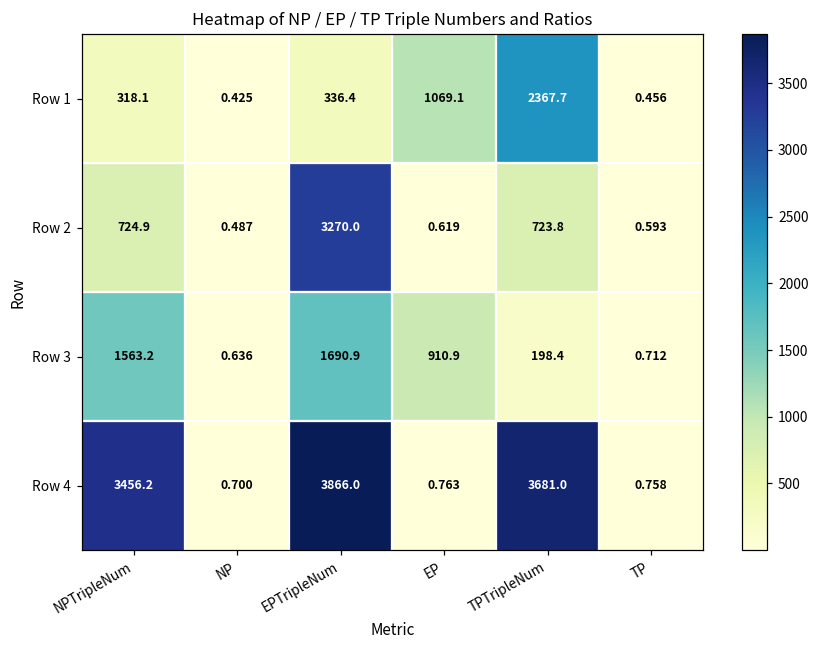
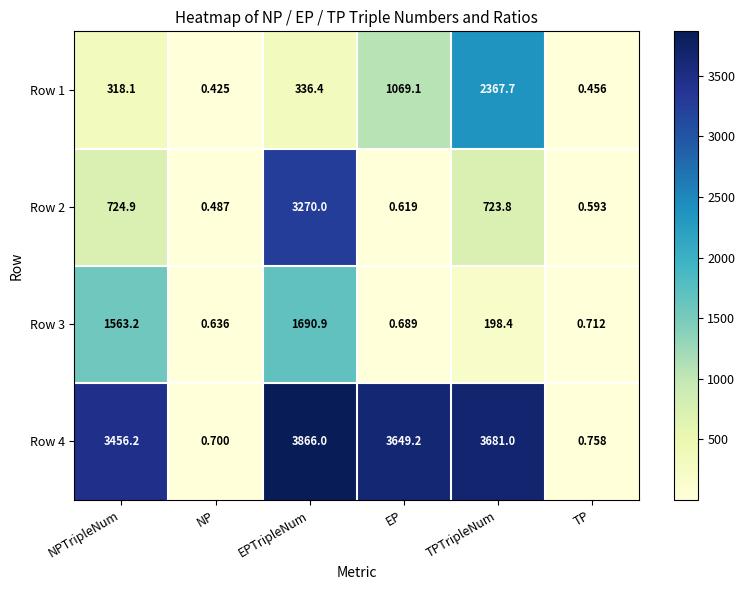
Row 3, EP: 910.9 -> 0.689
Row 4, EP: 0.763 -> 3649.2
